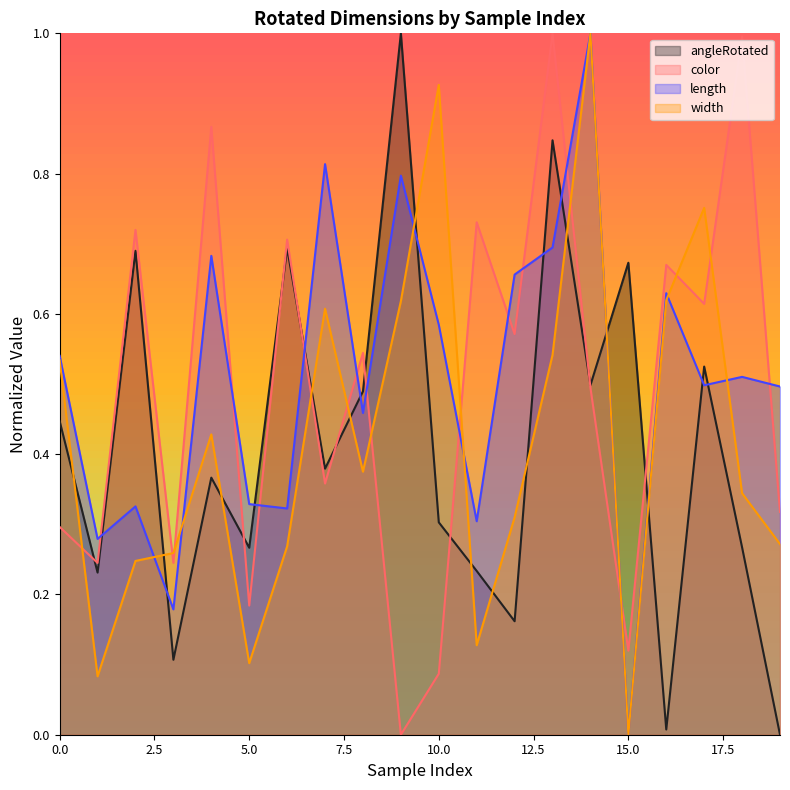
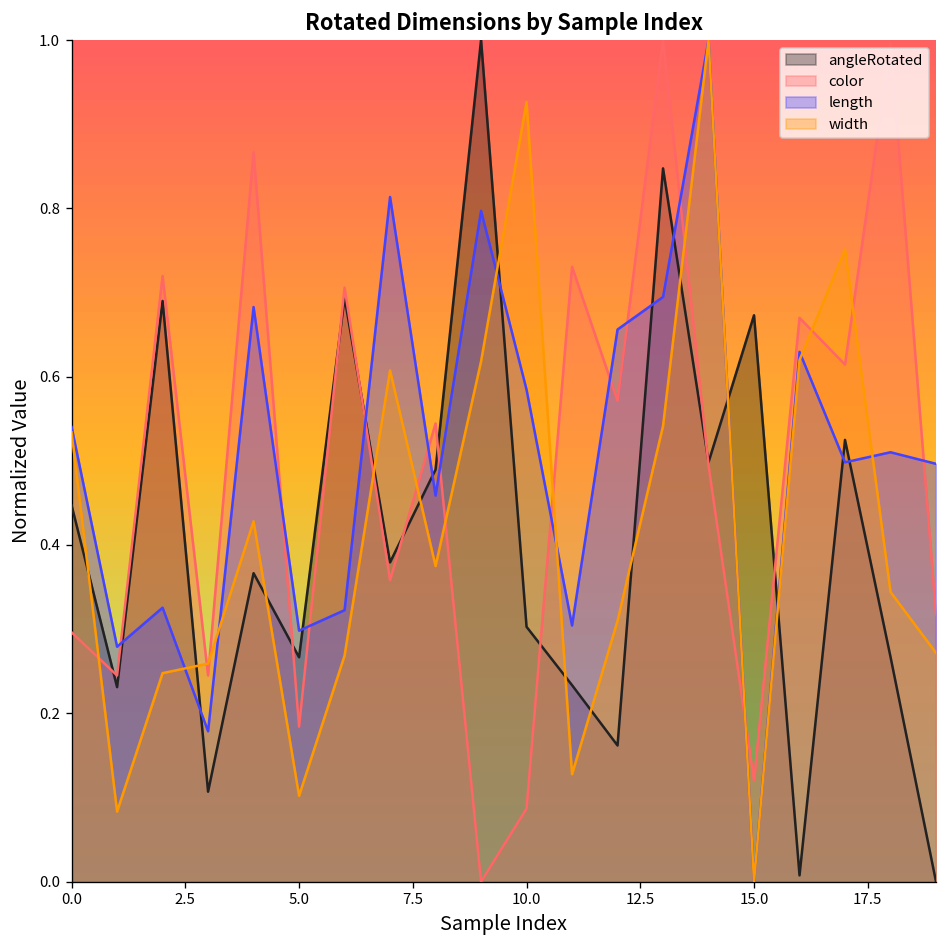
length, 5.0: 0.33 -> 0.30
